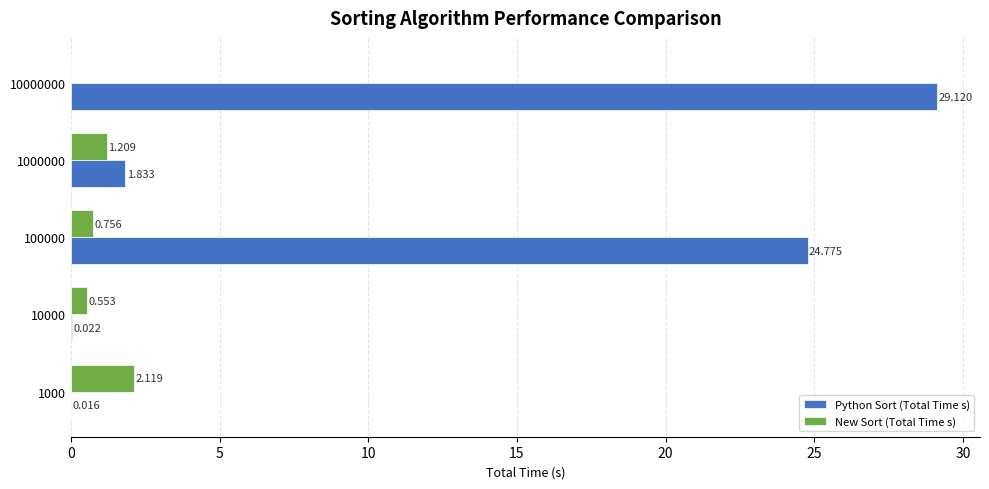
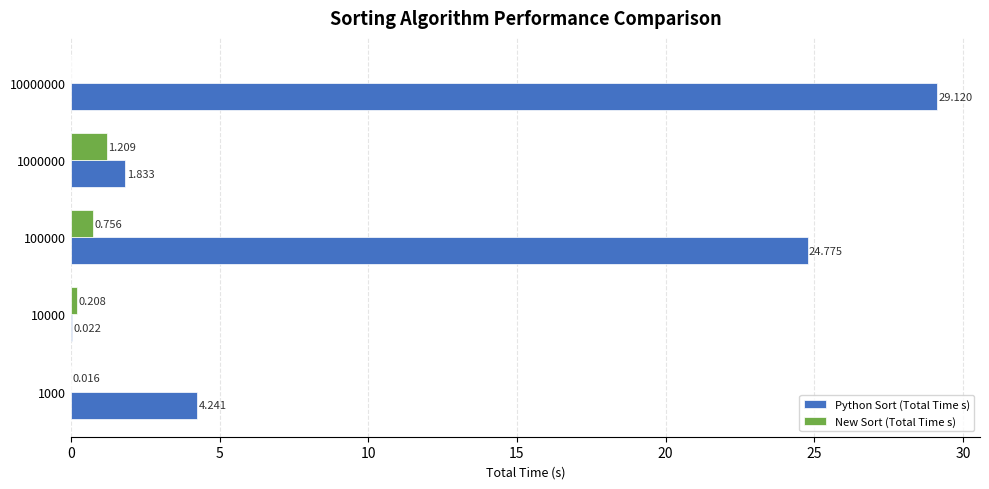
New Sort (Total Time s), 10000: 0.553 -> 0.208
New Sort (Total Time s), 1000: 2.119 -> 0.016
Python Sort (Total Time s), 1000: 0.016 -> 4.241
